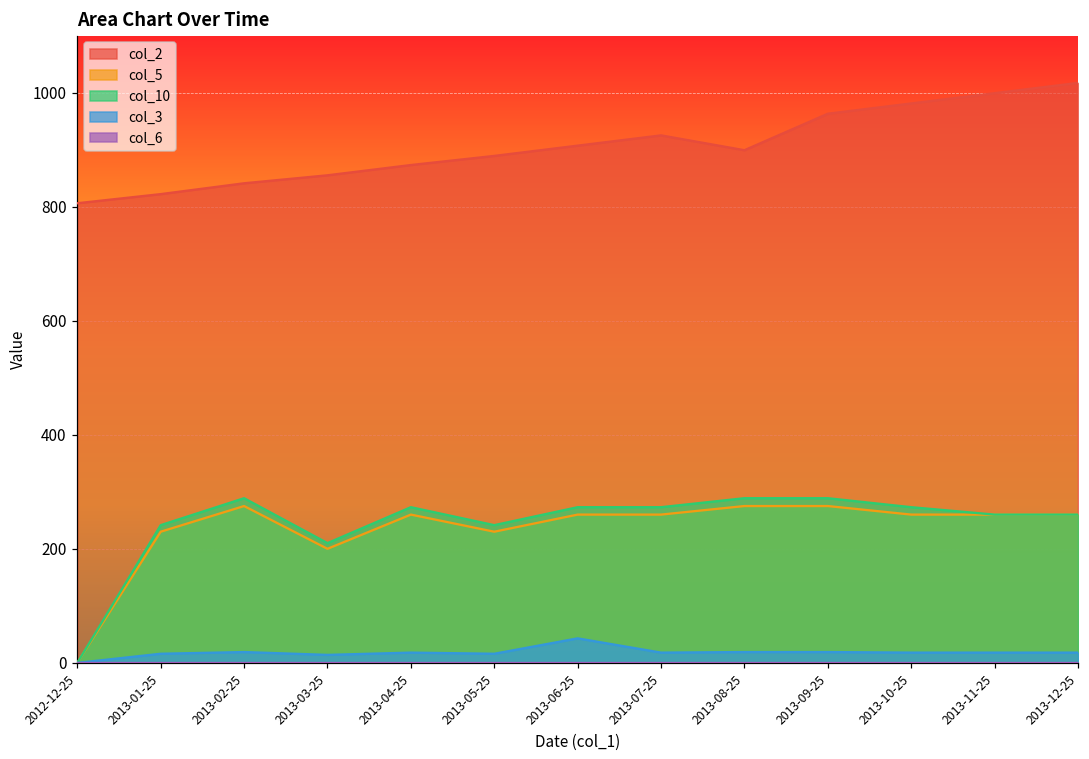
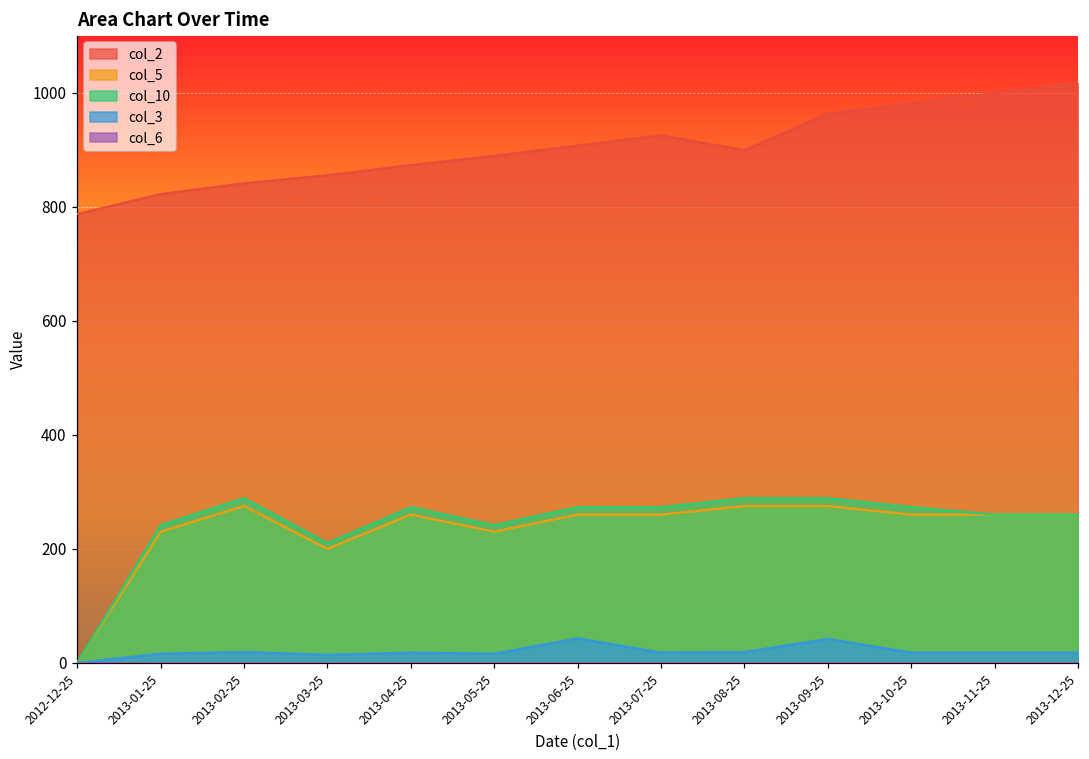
col_2, 2012-12-25: 810 -> 790
col_3, 2013-09-25: 20 -> 40
